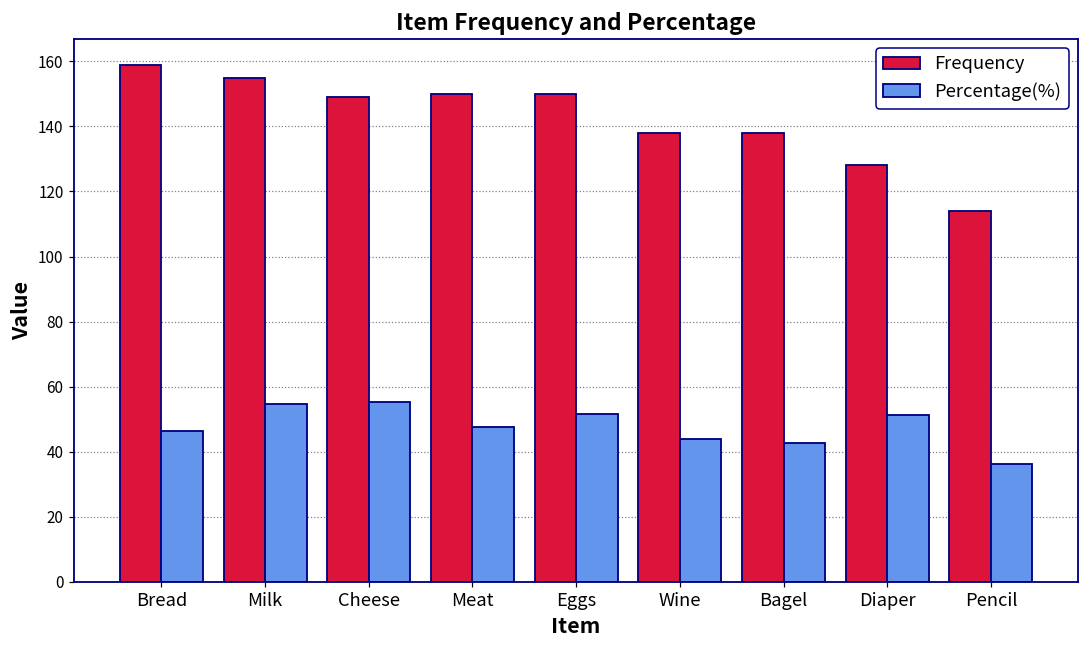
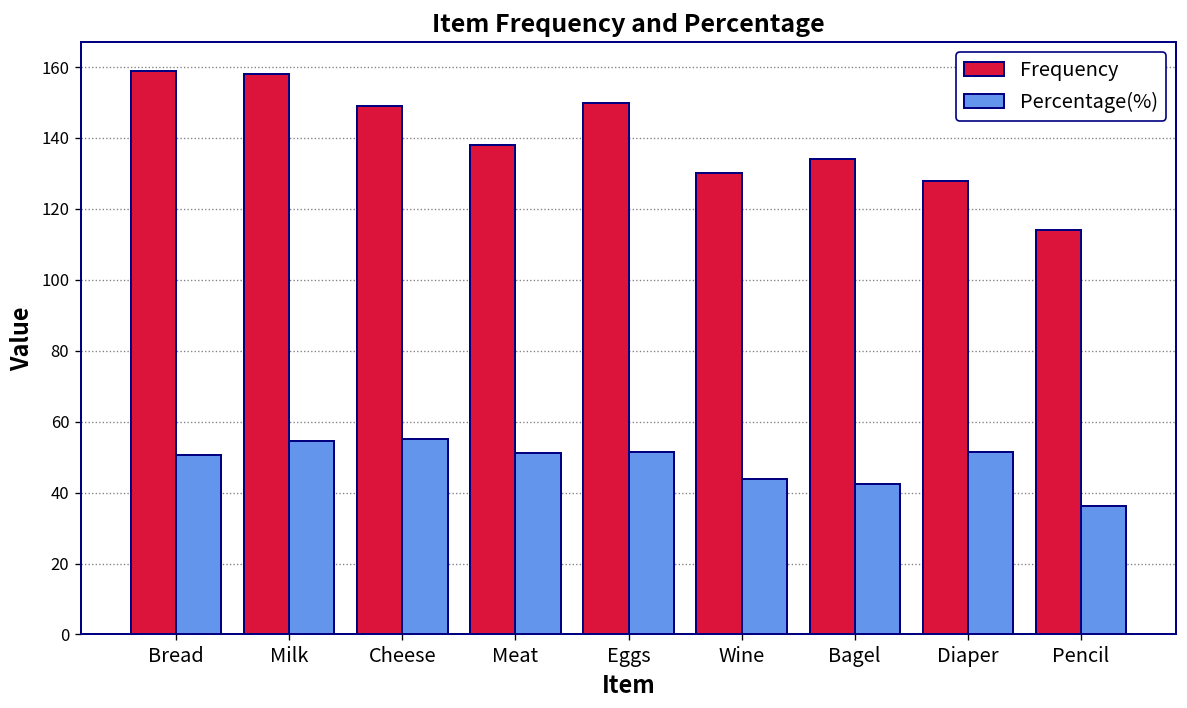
Percentage(%), Bread: 46 -> 50
Frequency, Milk: 155 -> 158
Frequency, Meat: 150 -> 138
Percentage(%), Meat: 48 -> 51
Frequency, Wine: 138 -> 130
Frequency, Bagel: 138 -> 134
